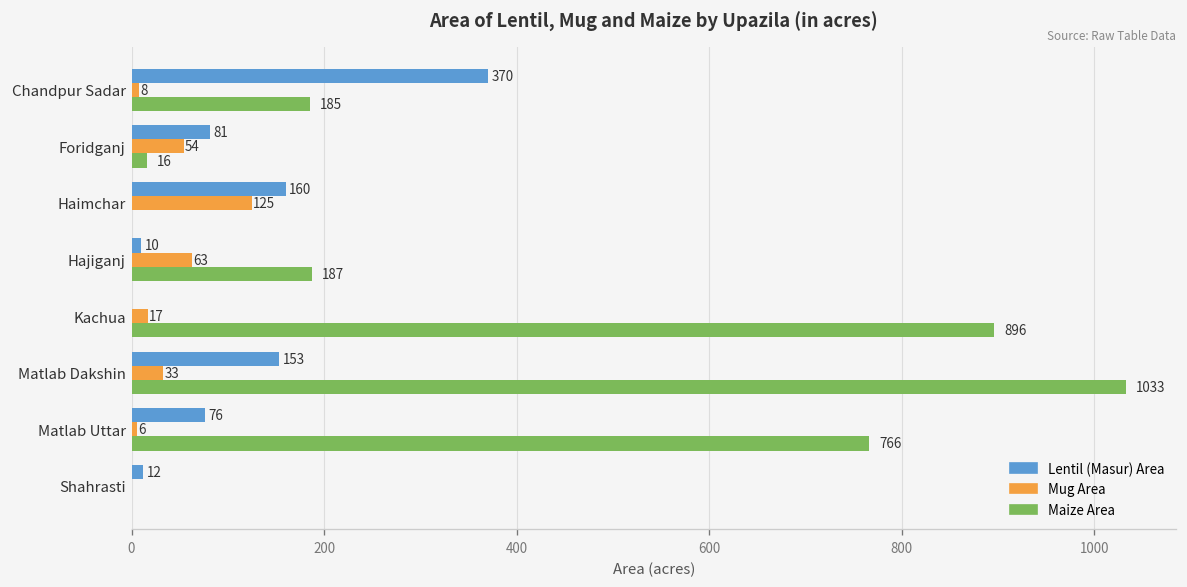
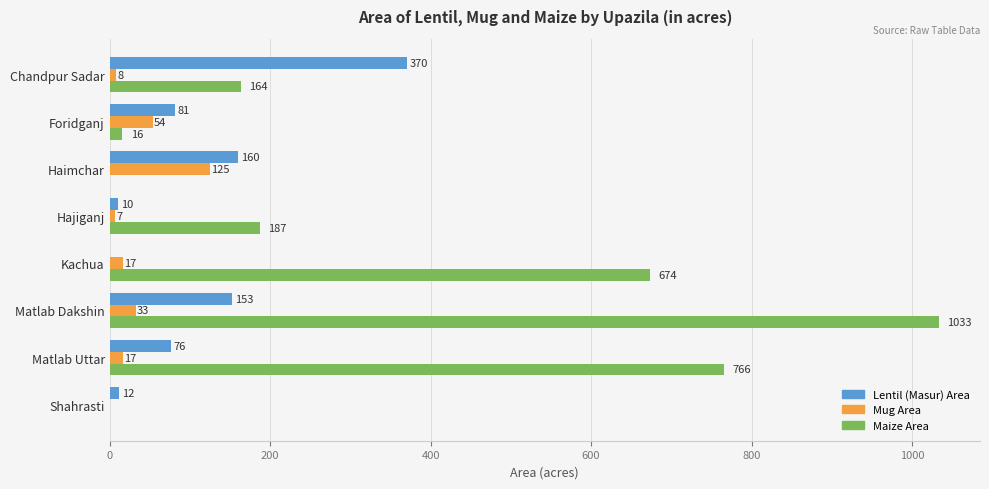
Maize Area, Chandpur Sadar: 185 -> 164
Mug Area, Hajiganj: 63 -> 7
Maize Area, Kachua: 896 -> 674
Mug Area, Matlab Uttar: 6 -> 17
